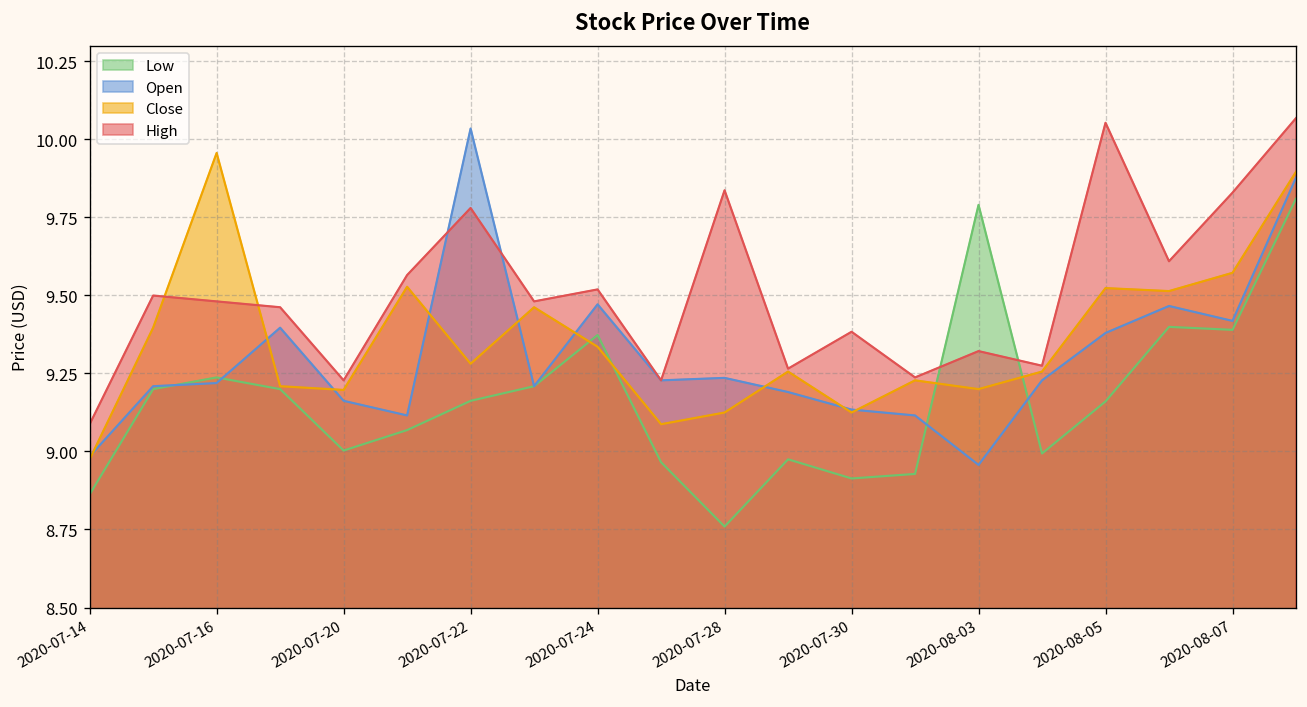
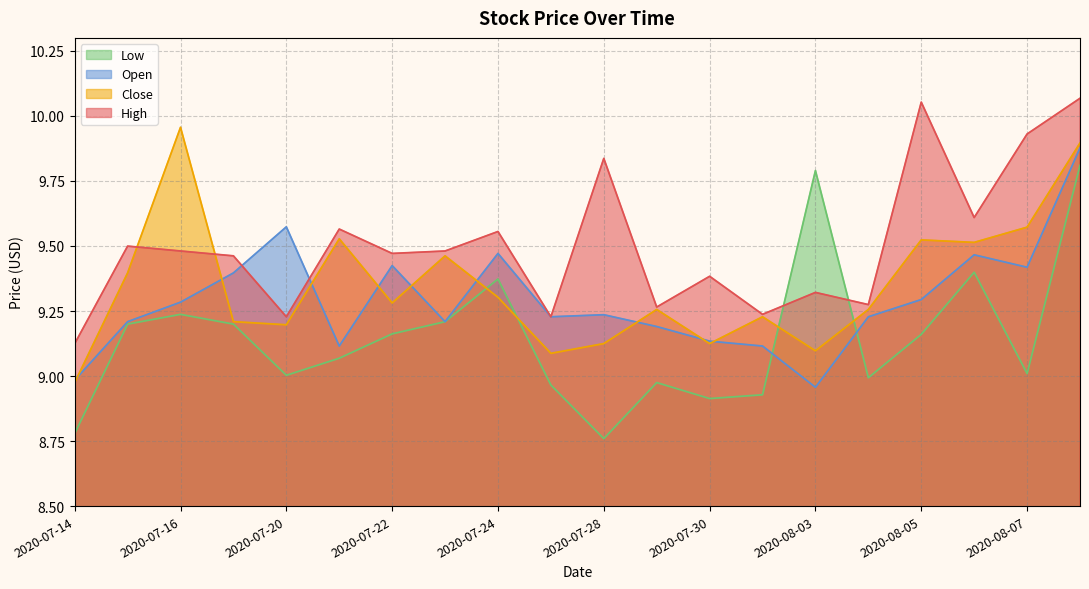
Low, 2020-07-14: 8.86 -> 8.78
High, 2020-07-14: 9.09 -> 9.12
Open, 2020-07-16: 9.22 -> 9.28
Open, 2020-07-20: 9.16 -> 9.57
Open, 2020-07-22: 10.03 -> 9.42
High, 2020-07-22: 9.78 -> 9.47
Close, 2020-07-24: 9.34 -> 9.30
High, 2020-07-24: 9.52 -> 9.56
Close, 2020-08-03: 9.20 -> 9.10
Open, 2020-08-05: 9.38 -> 9.29
Low, 2020-08-07: 9.39 -> 9.01
High, 2020-08-07: 9.83 -> 9.93
